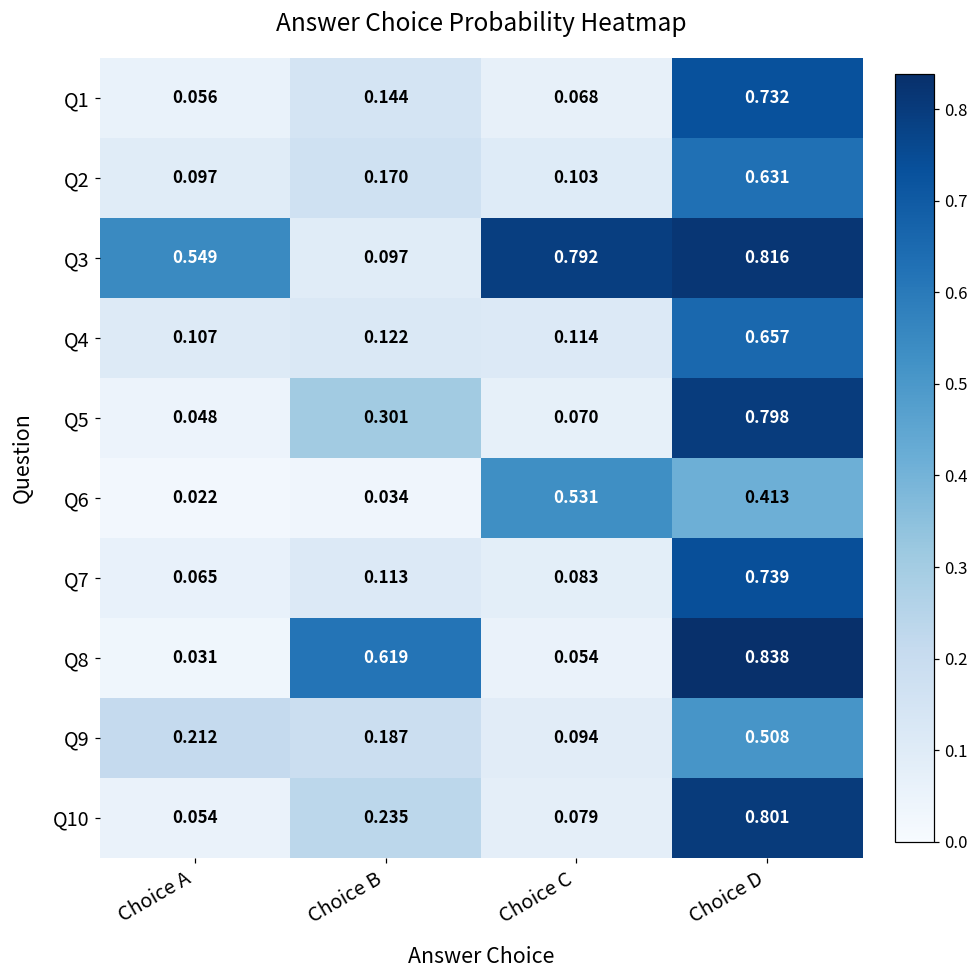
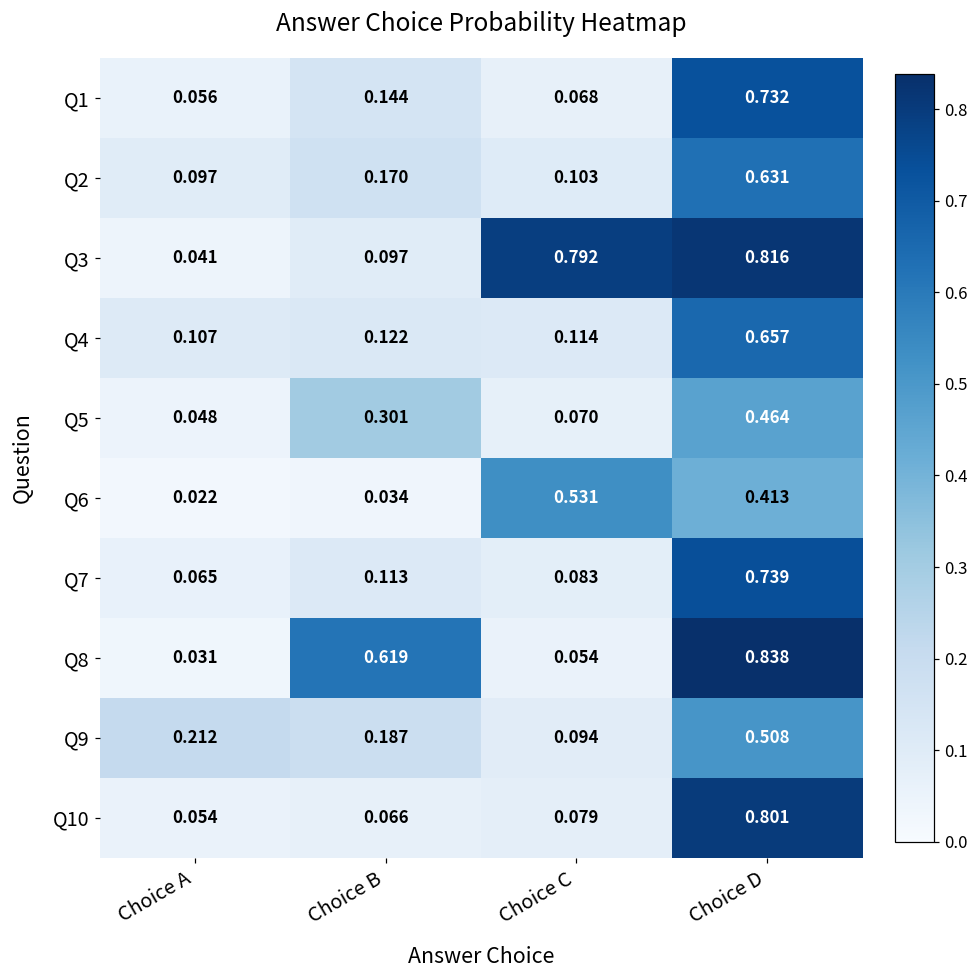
Q3, Choice A: 0.549 -> 0.041
Q5, Choice D: 0.798 -> 0.464
Q10, Choice B: 0.235 -> 0.066
